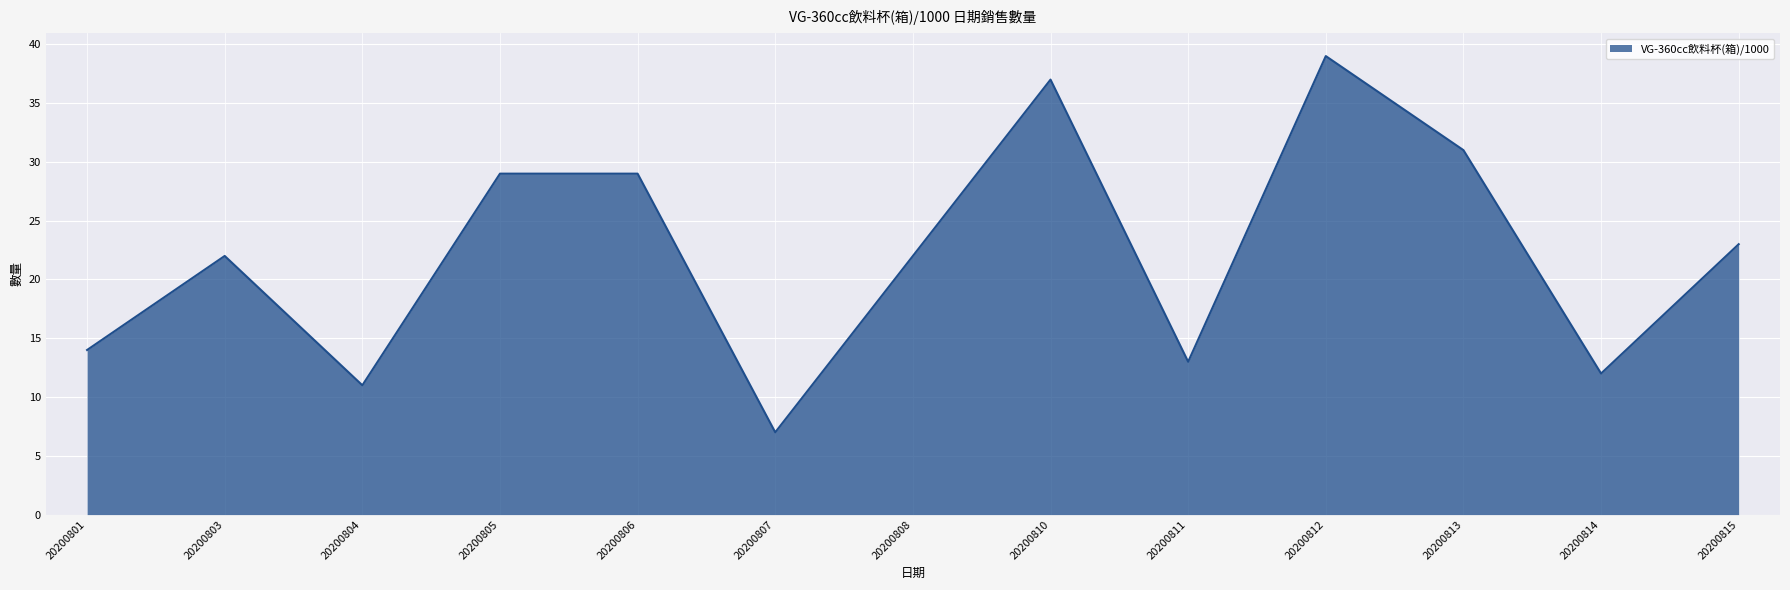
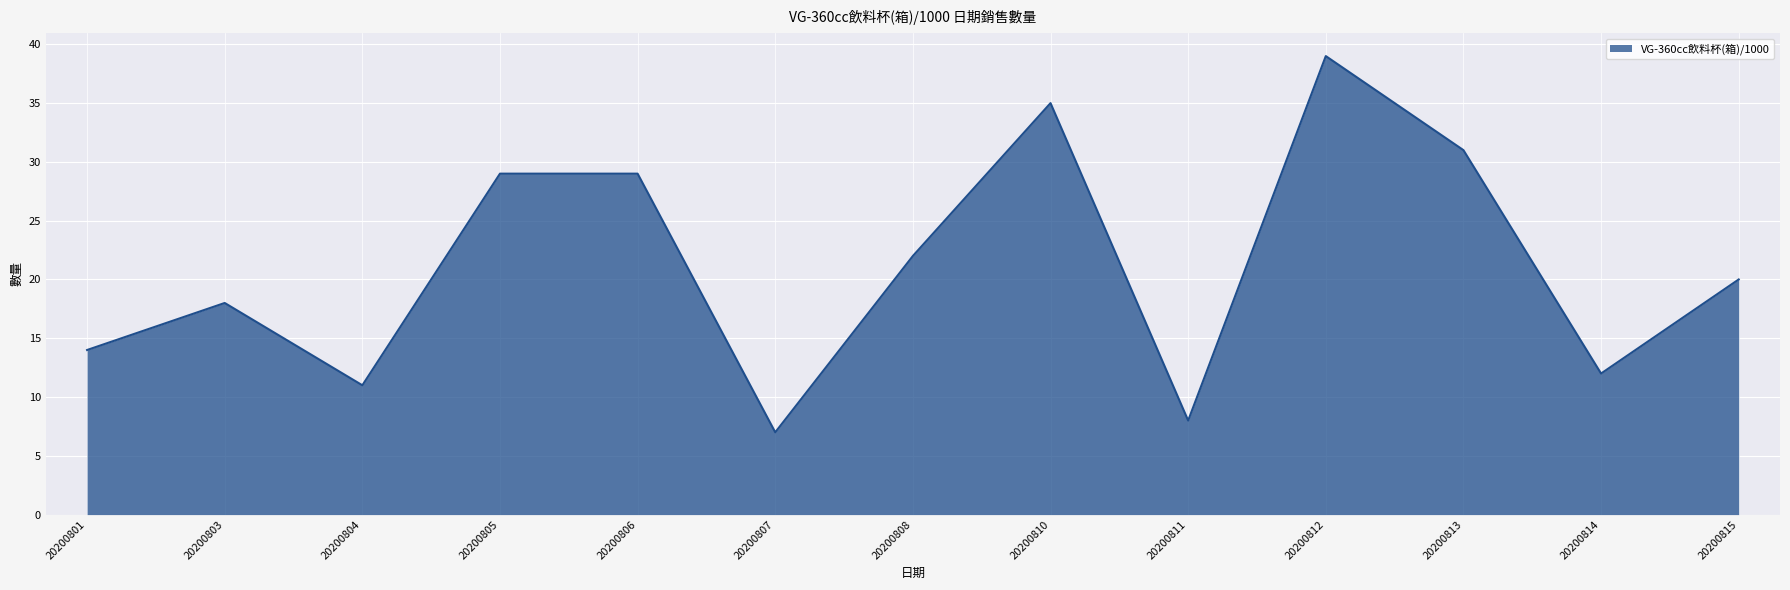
20200803: 22 -> 18
20200810: 37 -> 35
20200811: 13 -> 8
20200815: 23 -> 20
